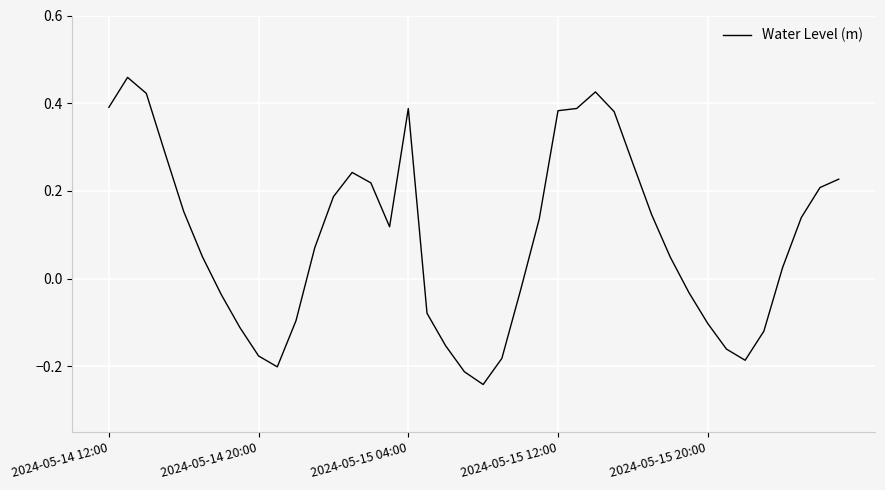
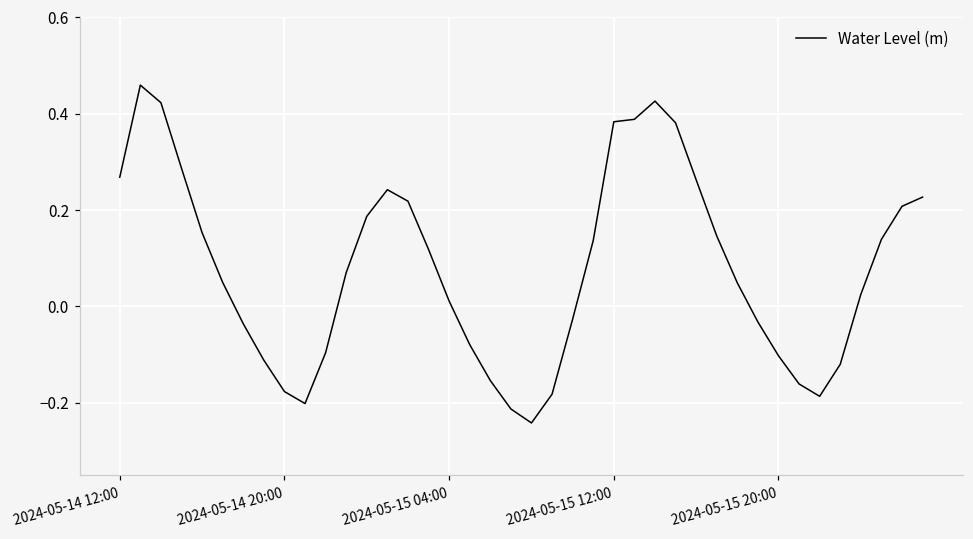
2024-05-14 12:00: 0.39 -> 0.27
2024-05-15 04:00: 0.39 -> 0.01
